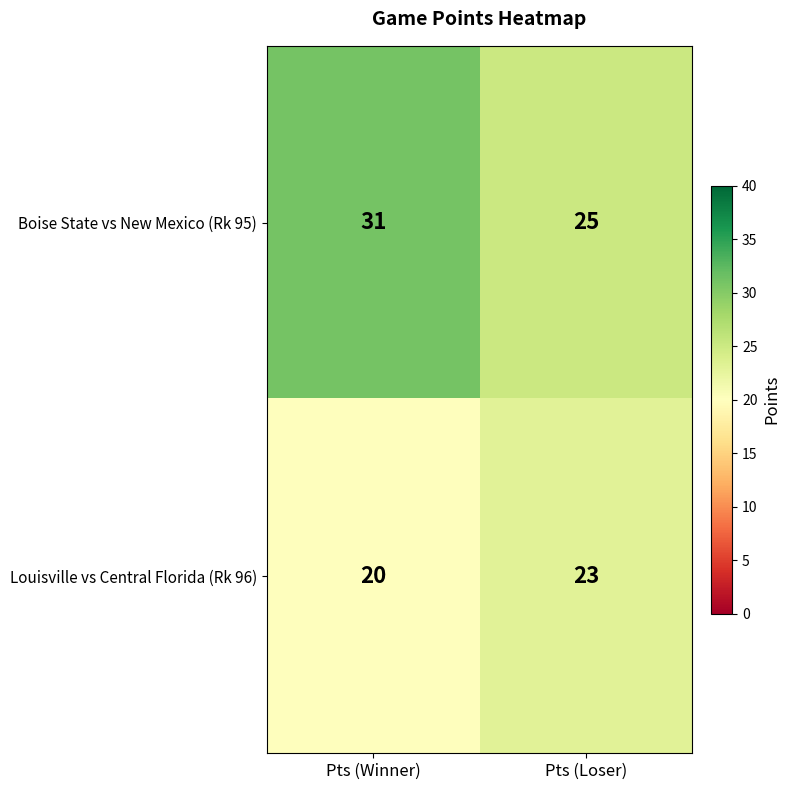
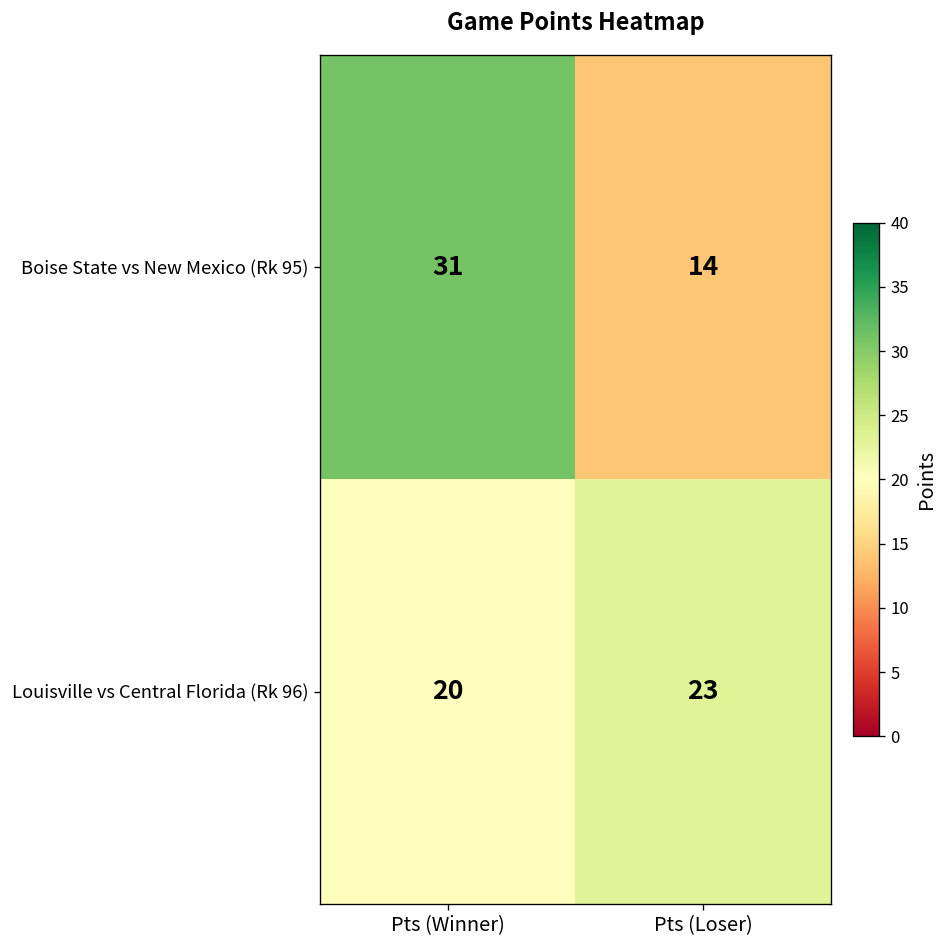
Boise State vs New Mexico (Rk 95), Pts (Loser): 25 -> 14
